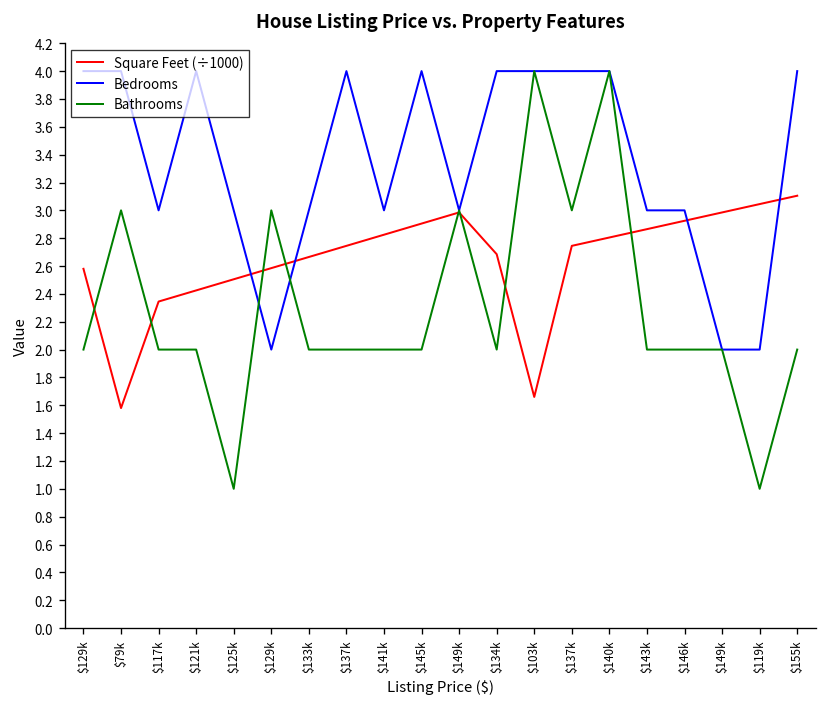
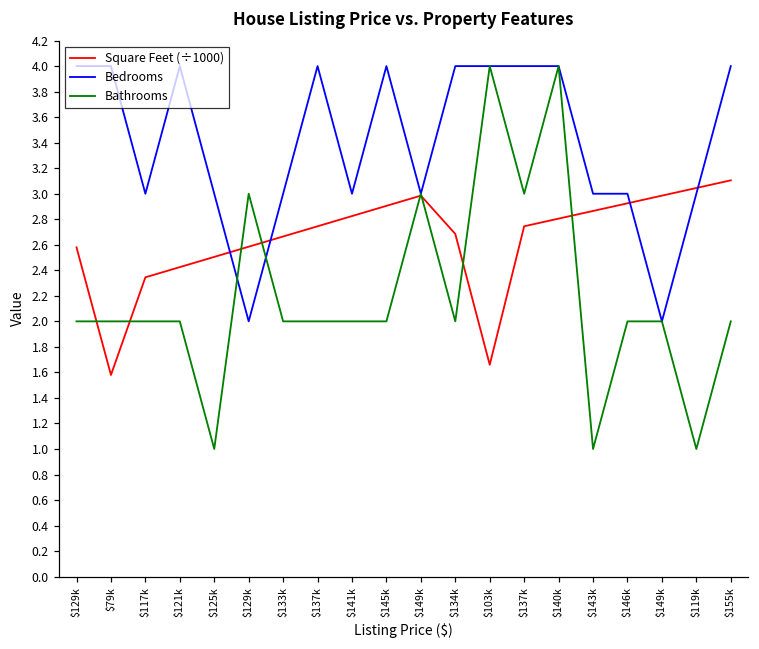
Bathrooms, $79k: 3 -> 2
Bathrooms, $143k: 2 -> 1
Bedrooms, $119k: 2 -> 3
